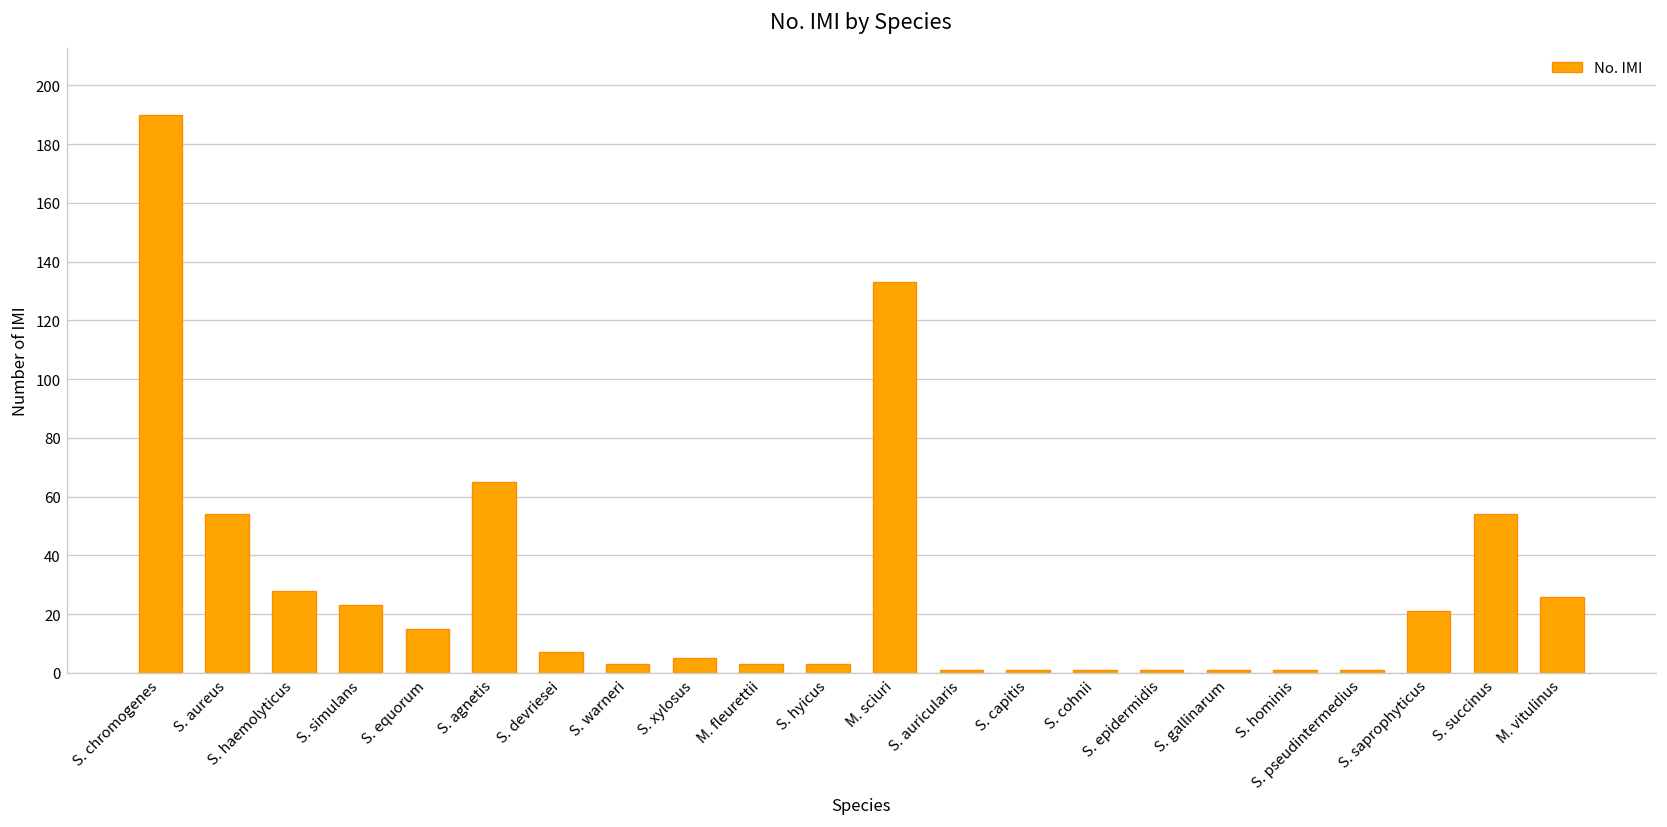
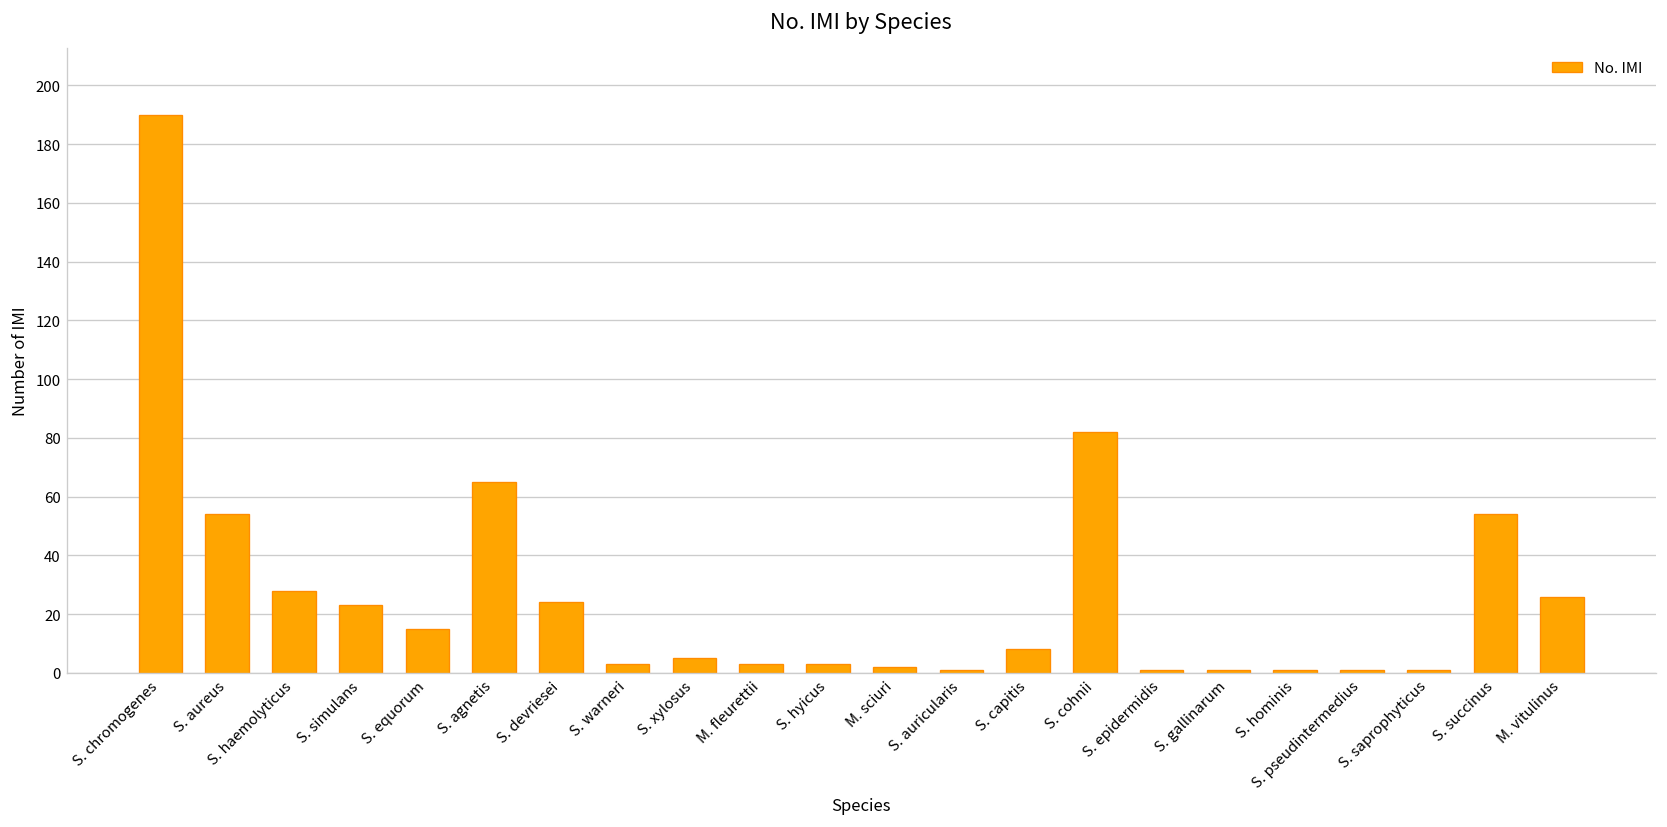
S. devriesei: 7 -> 24
M. sciuri: 133 -> 2
S. capitis: 1 -> 8
S. cohnii: 1 -> 82
S. saprophyticus: 21 -> 1
